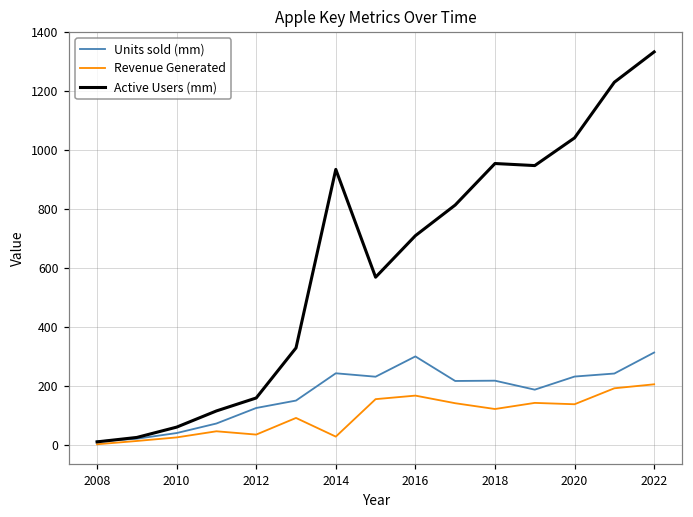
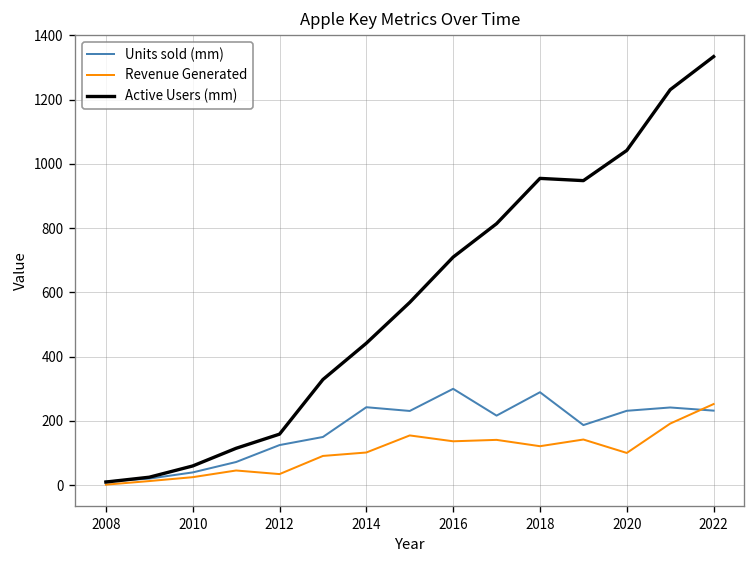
Revenue Generated, 2014: 30 -> 100
Active Users (mm), 2014: 940 -> 440
Revenue Generated, 2016: 170 -> 140
Units sold (mm), 2018: 220 -> 290
Revenue Generated, 2020: 140 -> 100
Units sold (mm), 2022: 310 -> 230
Revenue Generated, 2022: 210 -> 250
